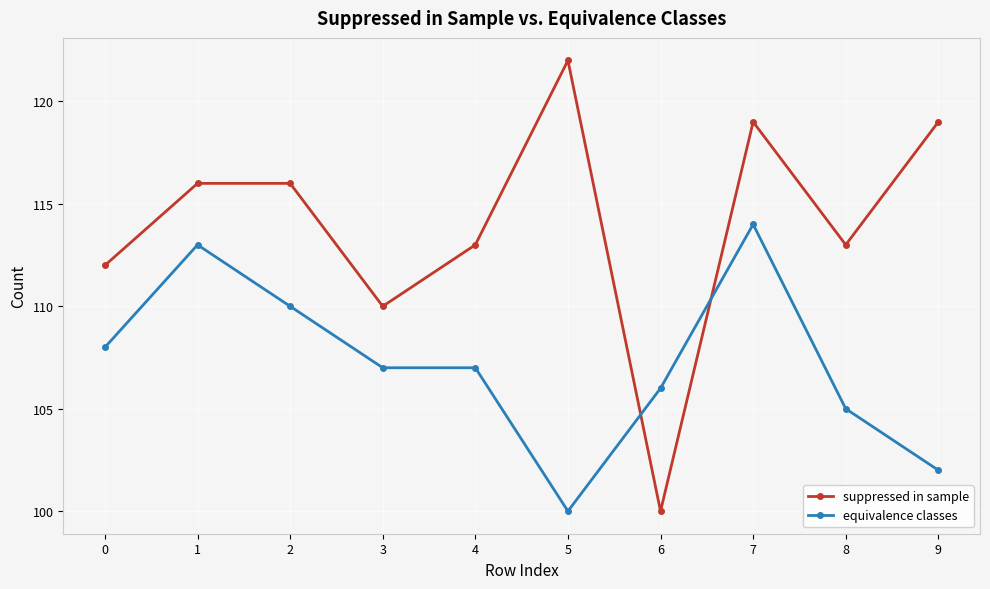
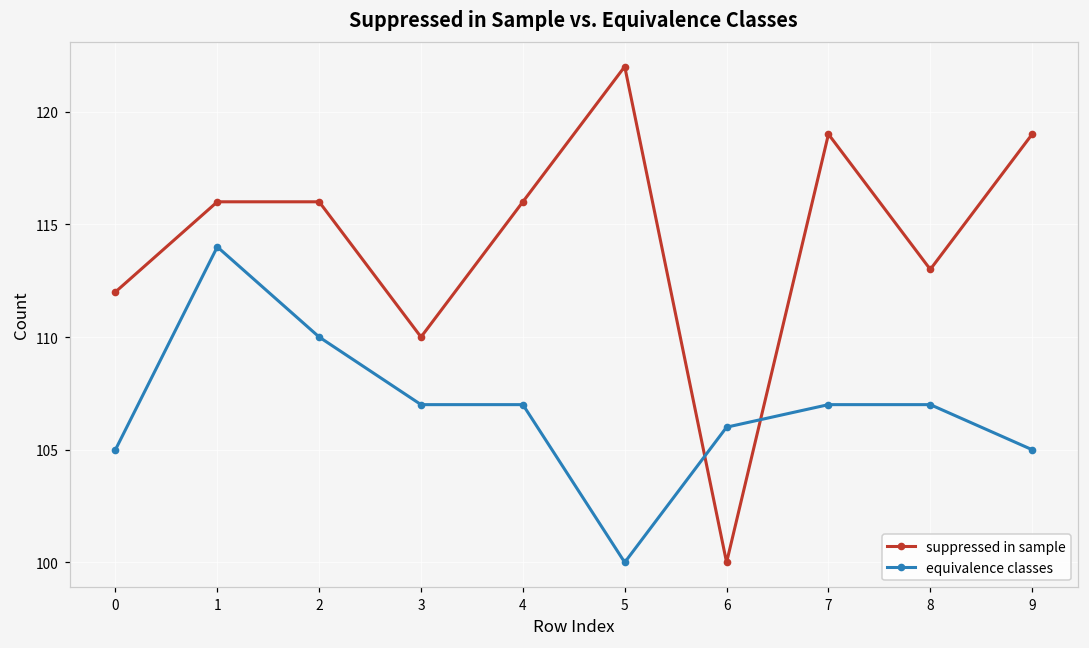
equivalence classes, 0: 108 -> 105
equivalence classes, 1: 113 -> 114
suppressed in sample, 4: 113 -> 116
equivalence classes, 7: 114 -> 107
equivalence classes, 8: 105 -> 107
equivalence classes, 9: 102 -> 105
